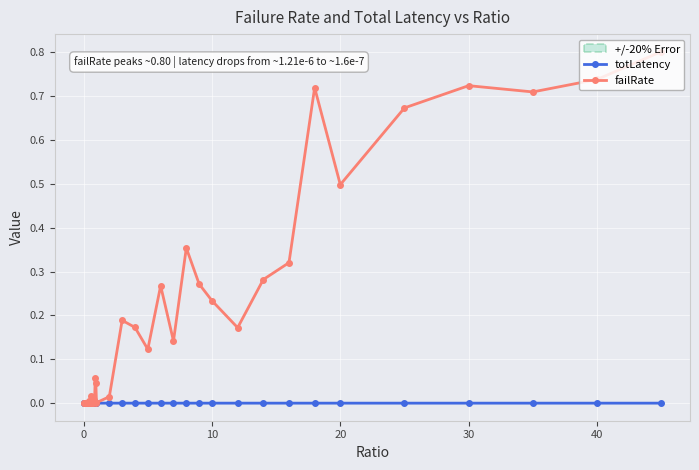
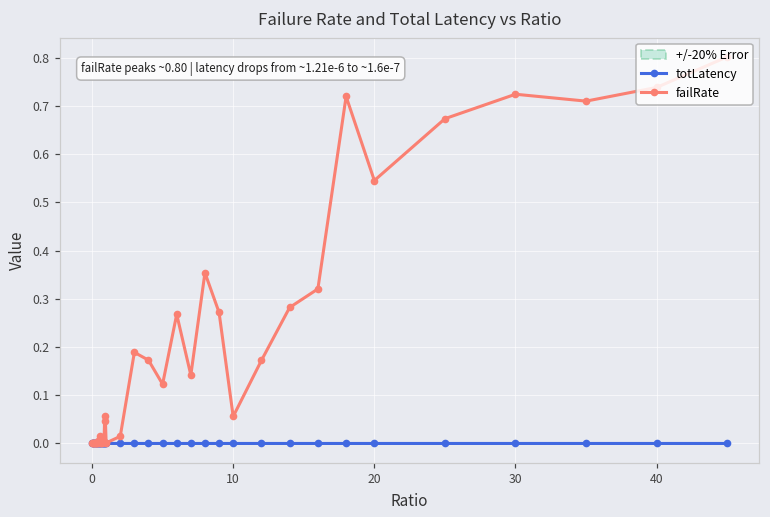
failRate, 10: 0.23 -> 0.06
failRate, 20: 0.50 -> 0.55
